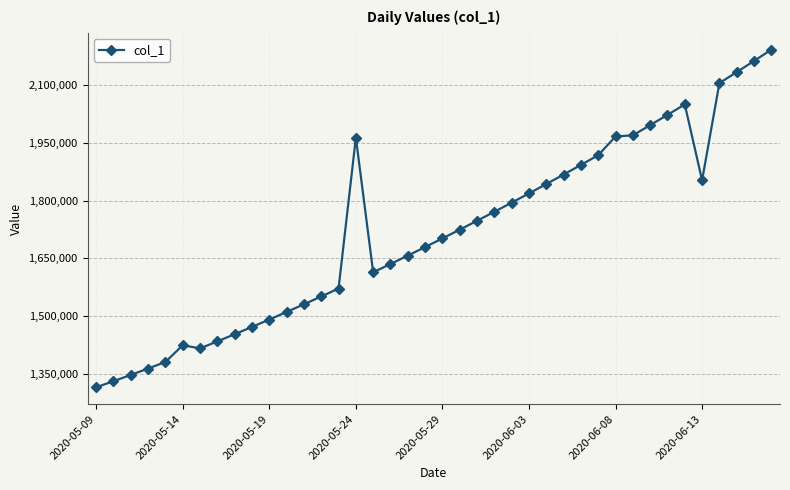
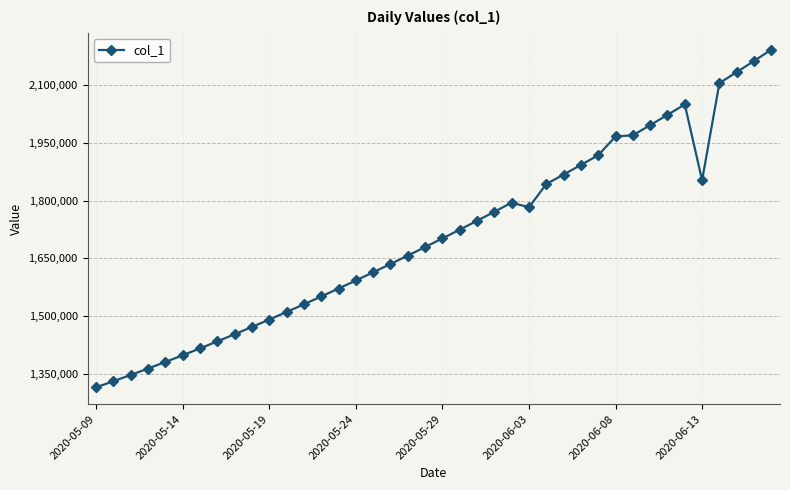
2020-05-14: 1,420,000 -> 1,400,000
2020-05-24: 1,960,000 -> 1,590,000
2020-06-03: 1,820,000 -> 1,780,000
